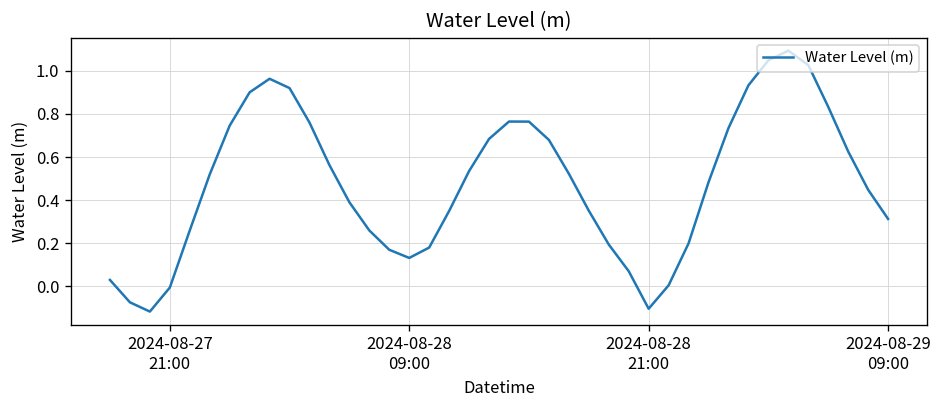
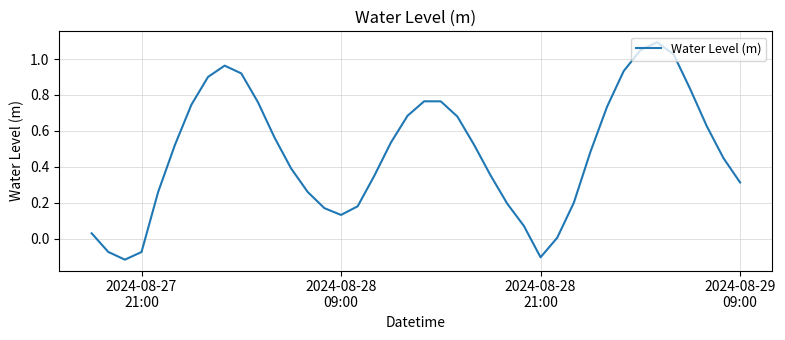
2024-08-27 21:00: -0.01 -> -0.08
